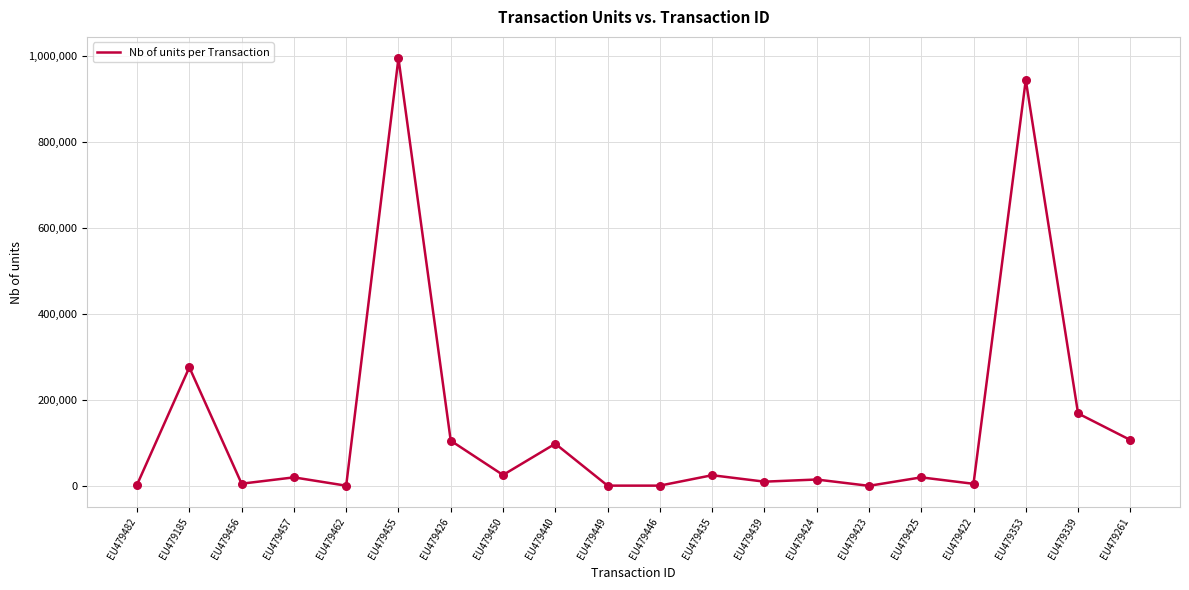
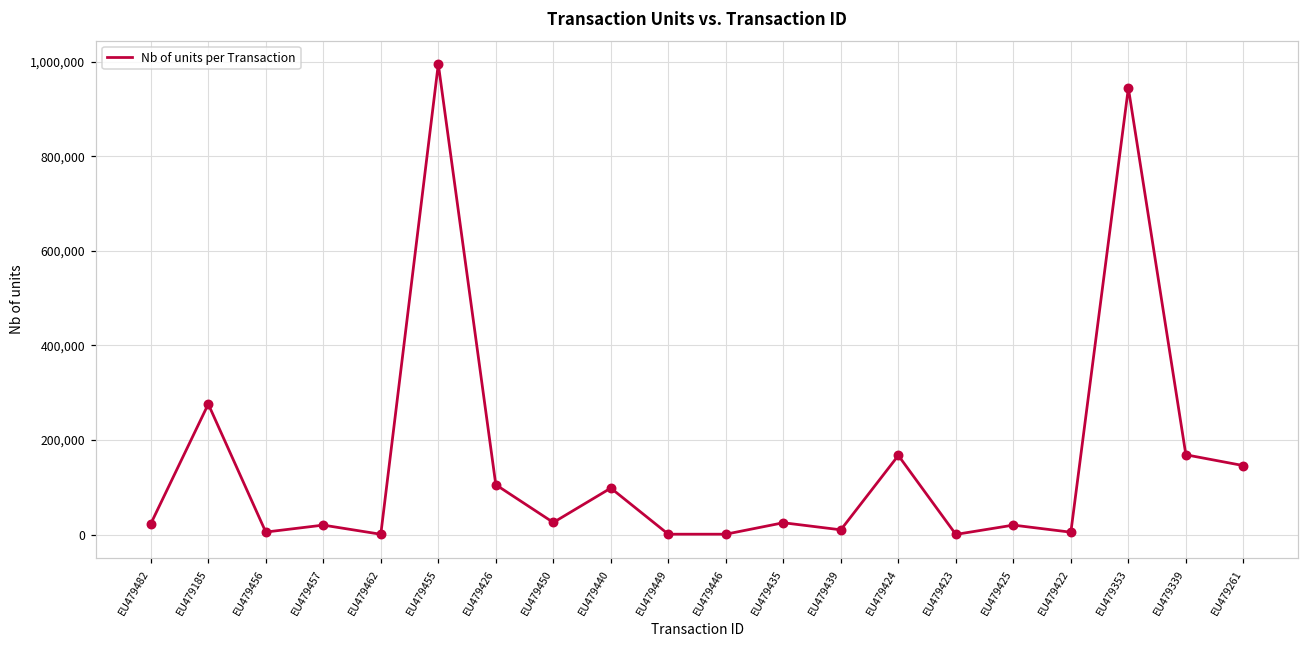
EU479482: 0 -> 20,000
EU479424: 20,000 -> 170,000
EU479261: 110,000 -> 150,000
